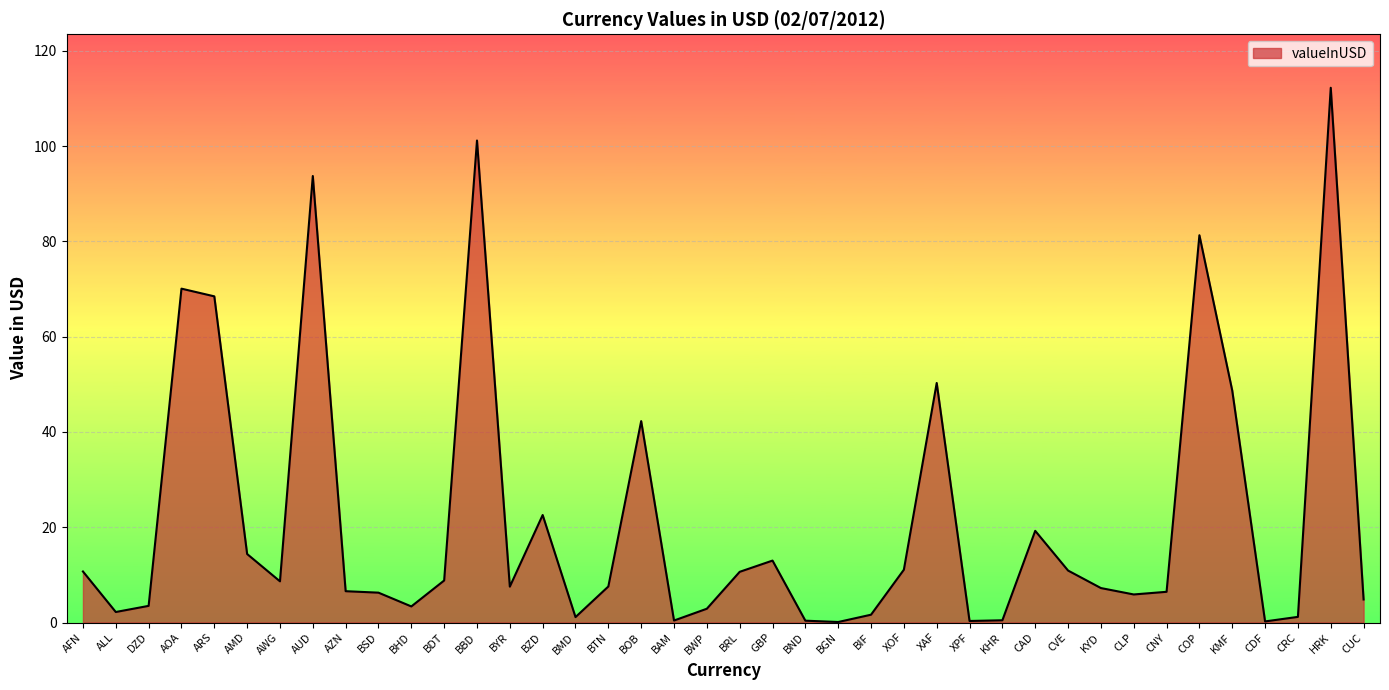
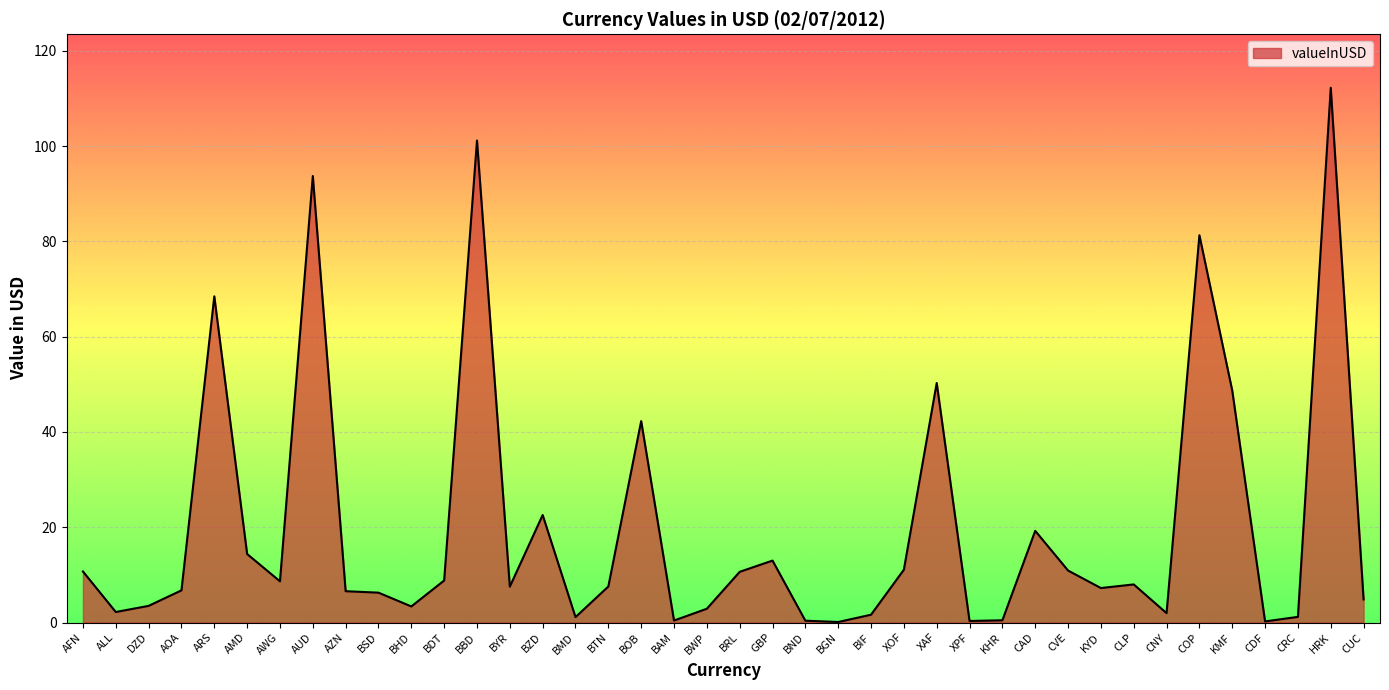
AOA: 70 -> 7
CLP: 6 -> 8
CNY: 6 -> 2
